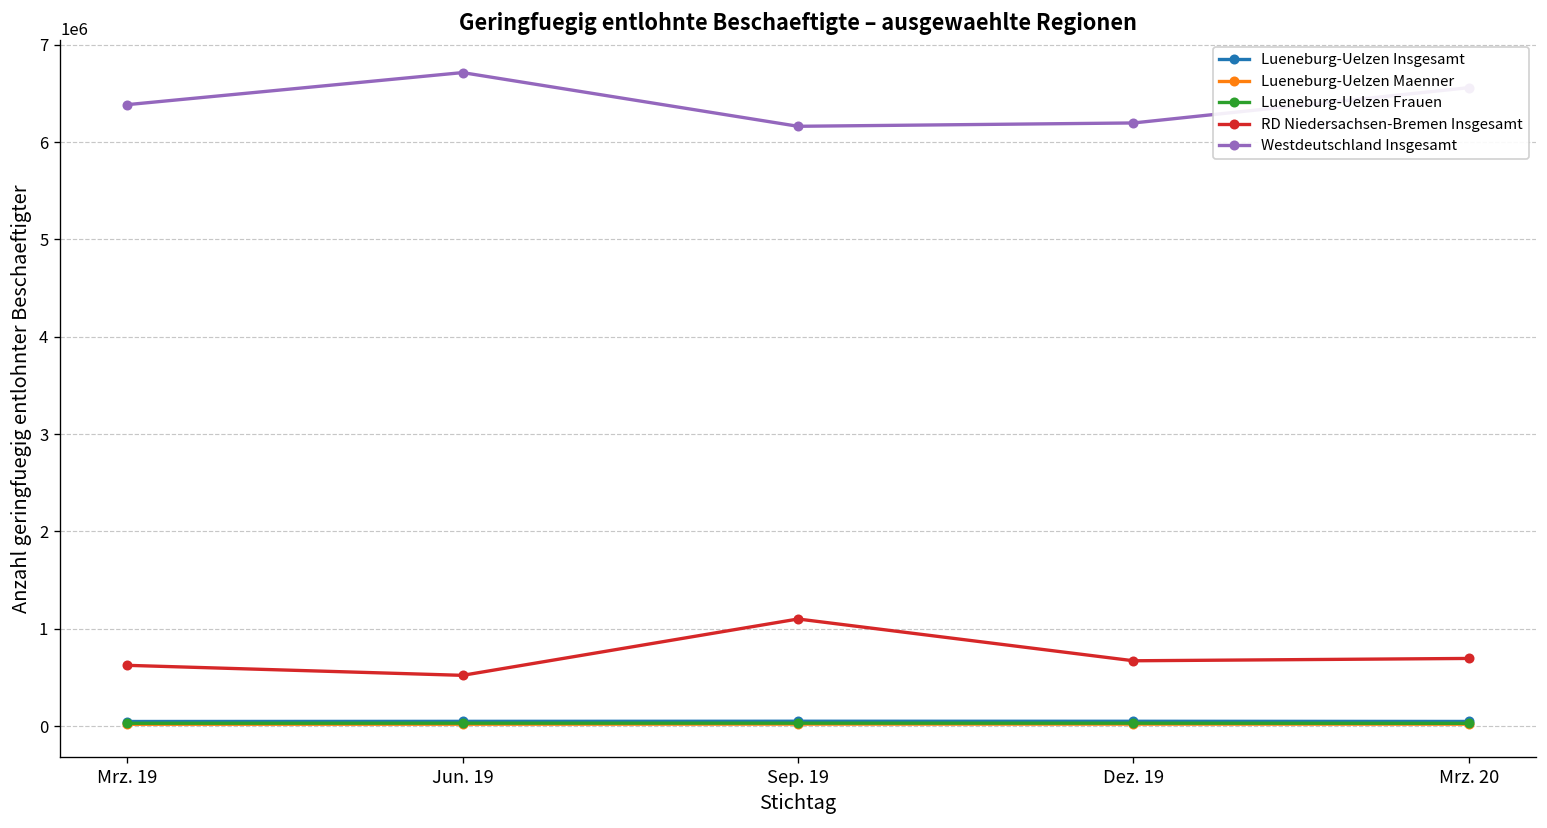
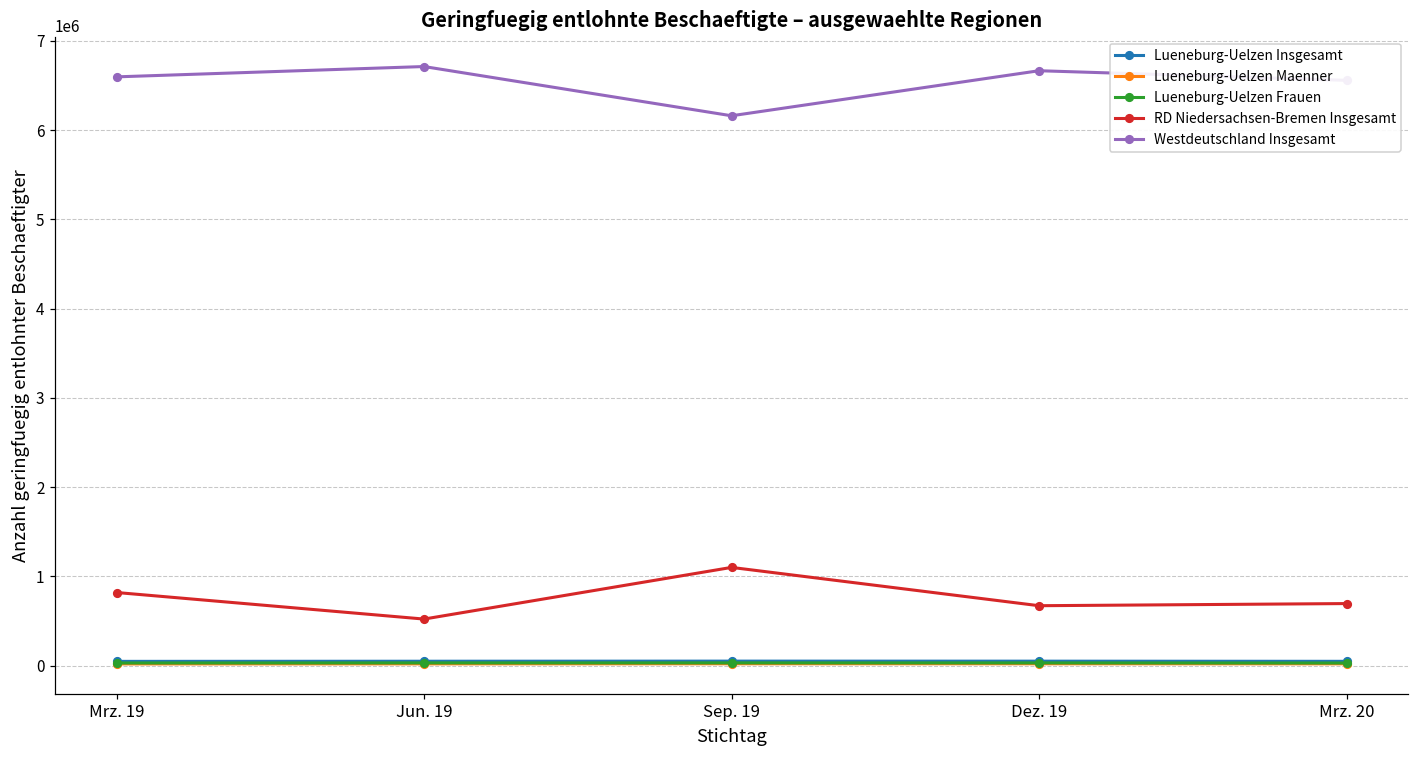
RD Niedersachsen-Bremen Insgesamt, Mrz. 19: 600000 -> 800000
Westdeutschland Insgesamt, Mrz. 19: 6400000 -> 6600000
Westdeutschland Insgesamt, Dez. 19: 6200000 -> 6700000
